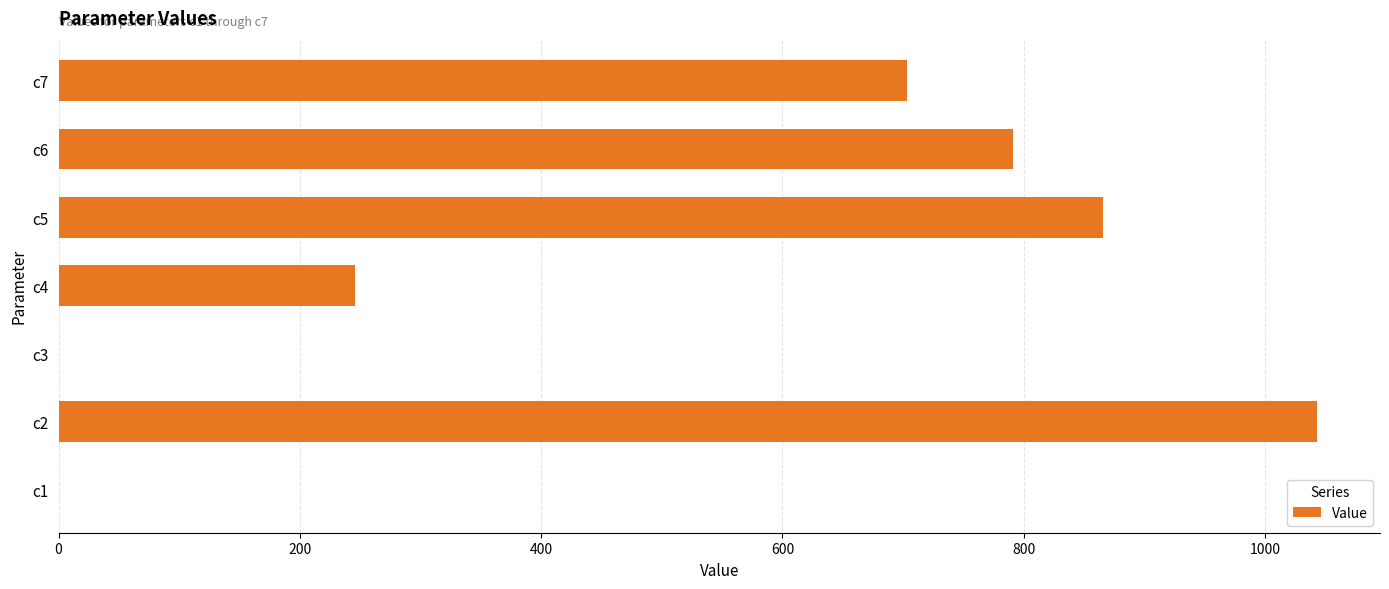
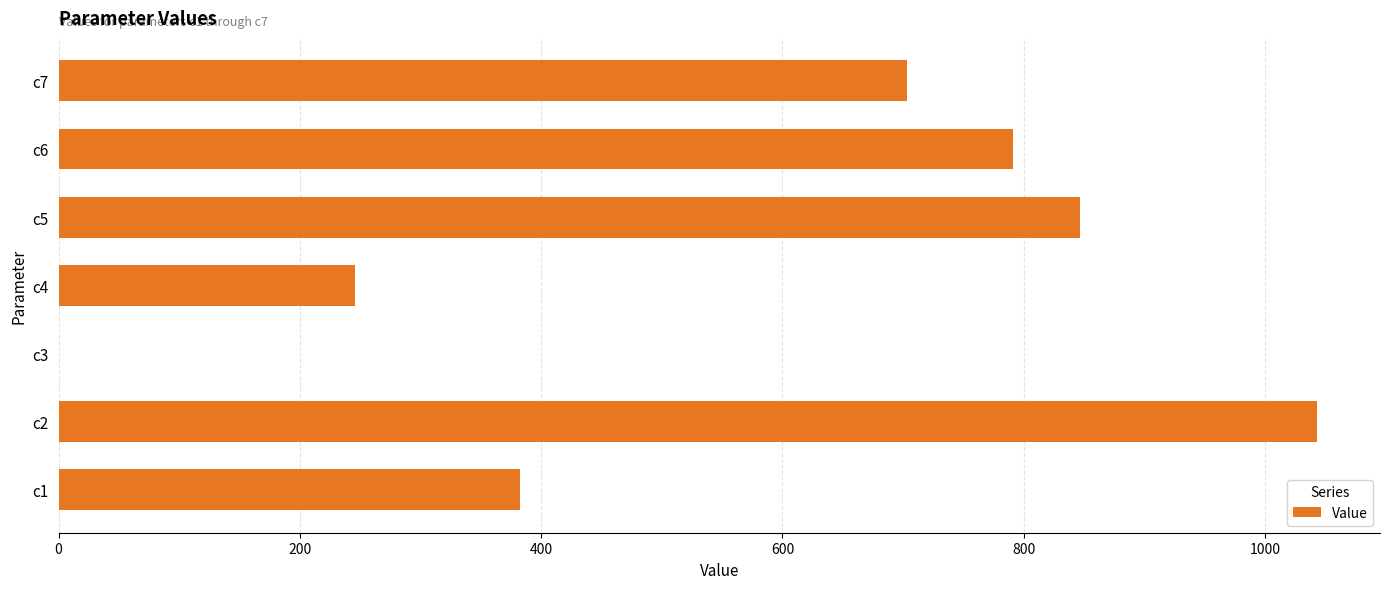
c5: 866 -> 846
c1: 1 -> 382
